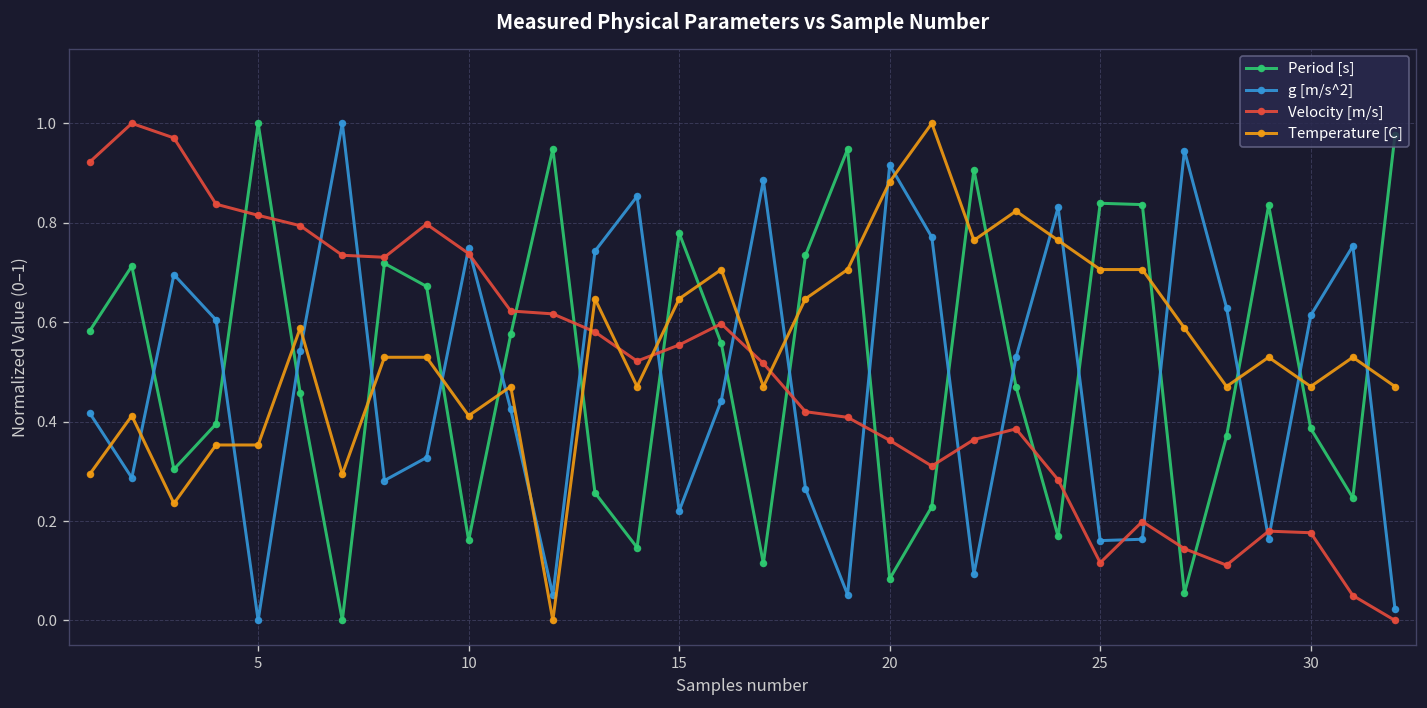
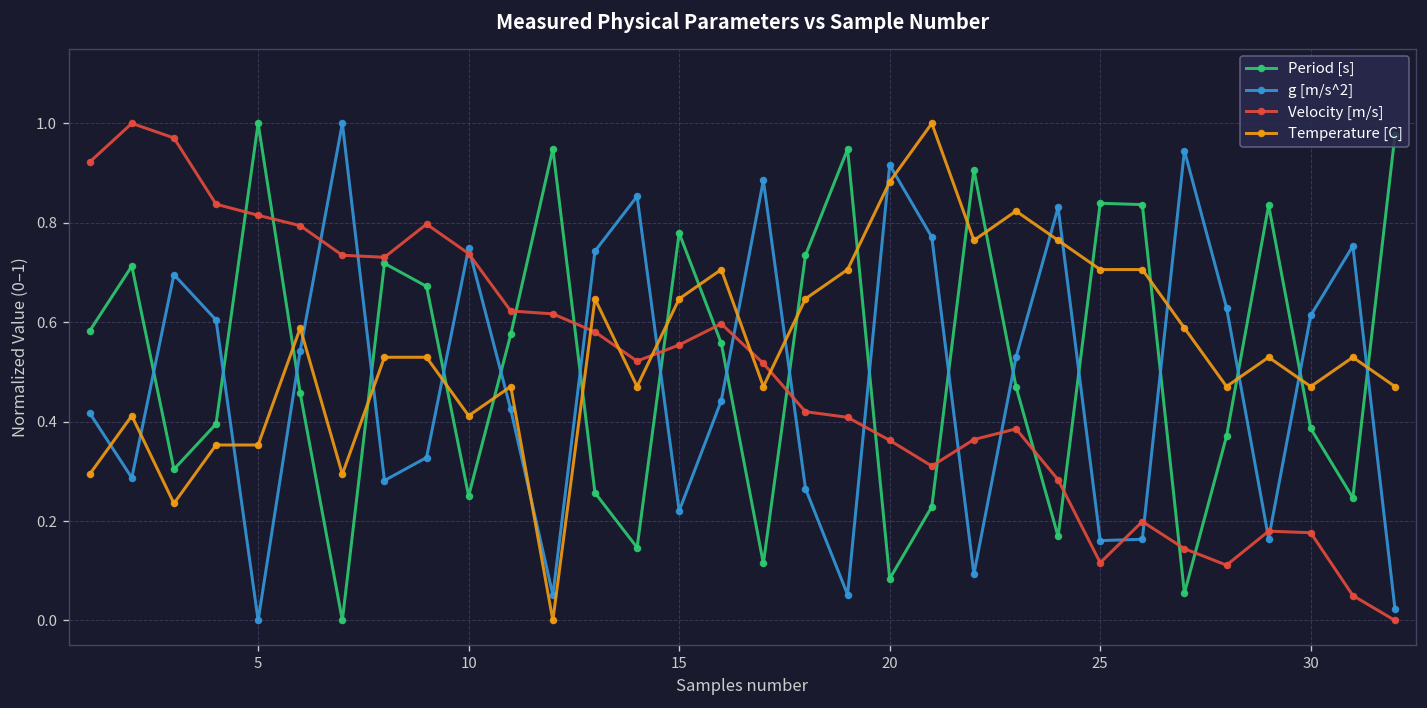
Period [s], 10: 0.16 -> 0.25
